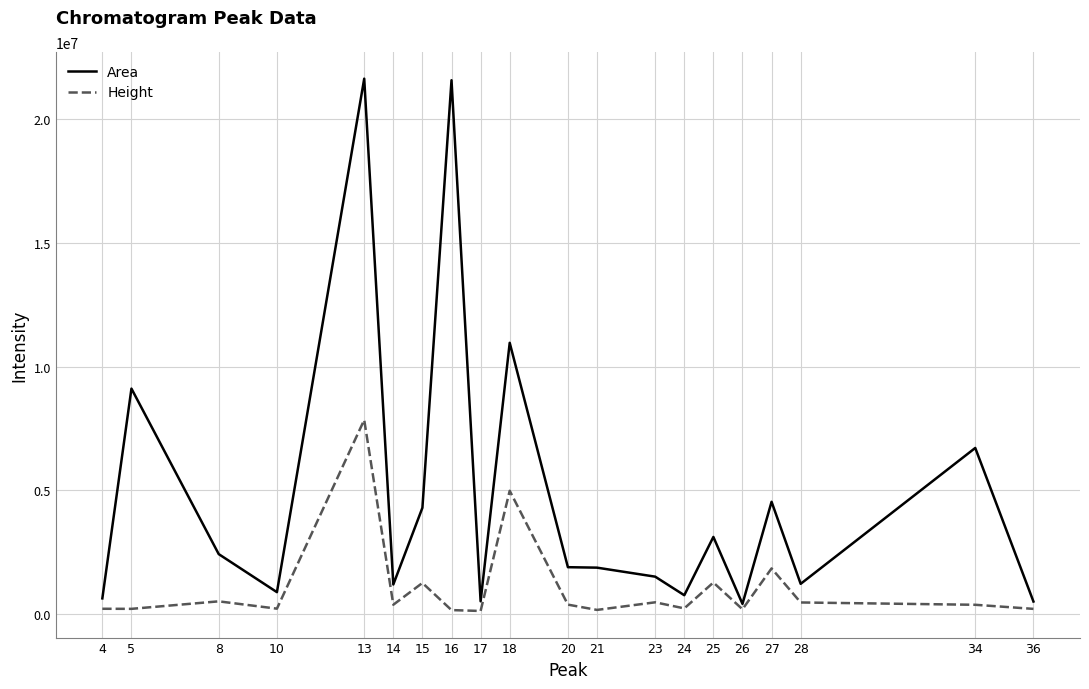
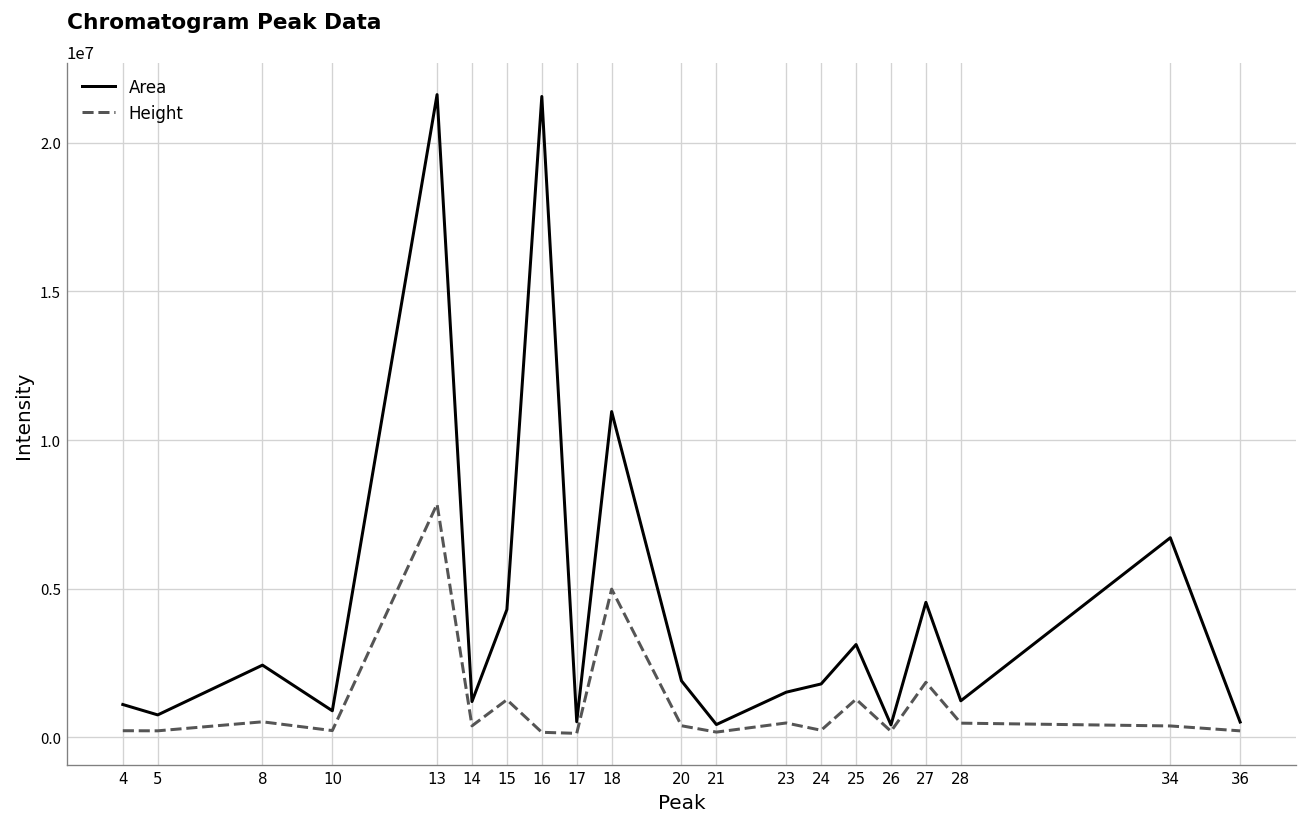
Area, 4: 600000 -> 1100000
Area, 5: 9100000 -> 800000
Area, 21: 1900000 -> 400000
Area, 24: 800000 -> 1800000
